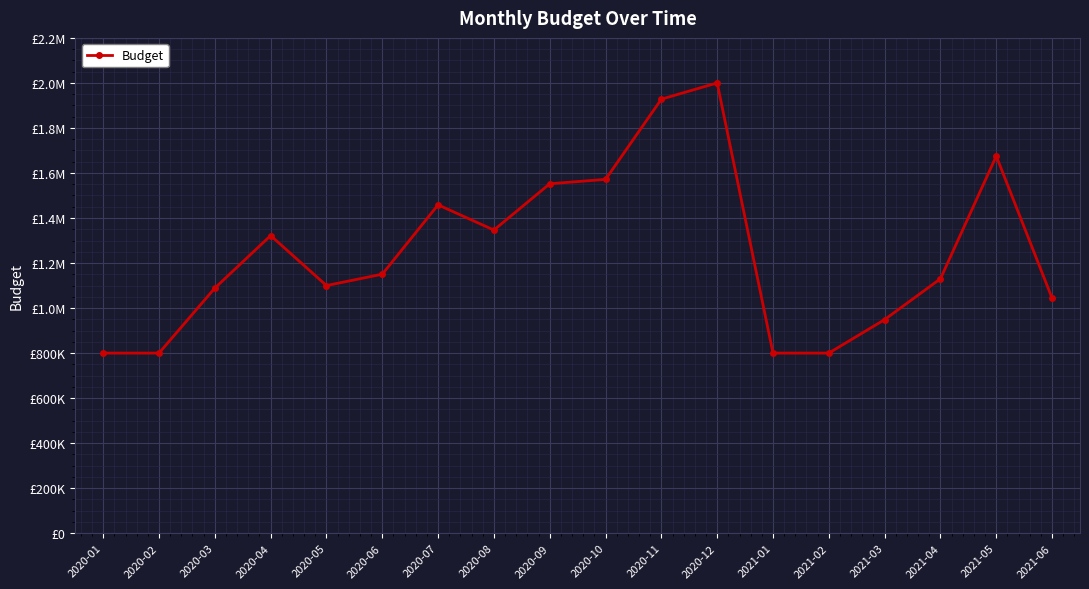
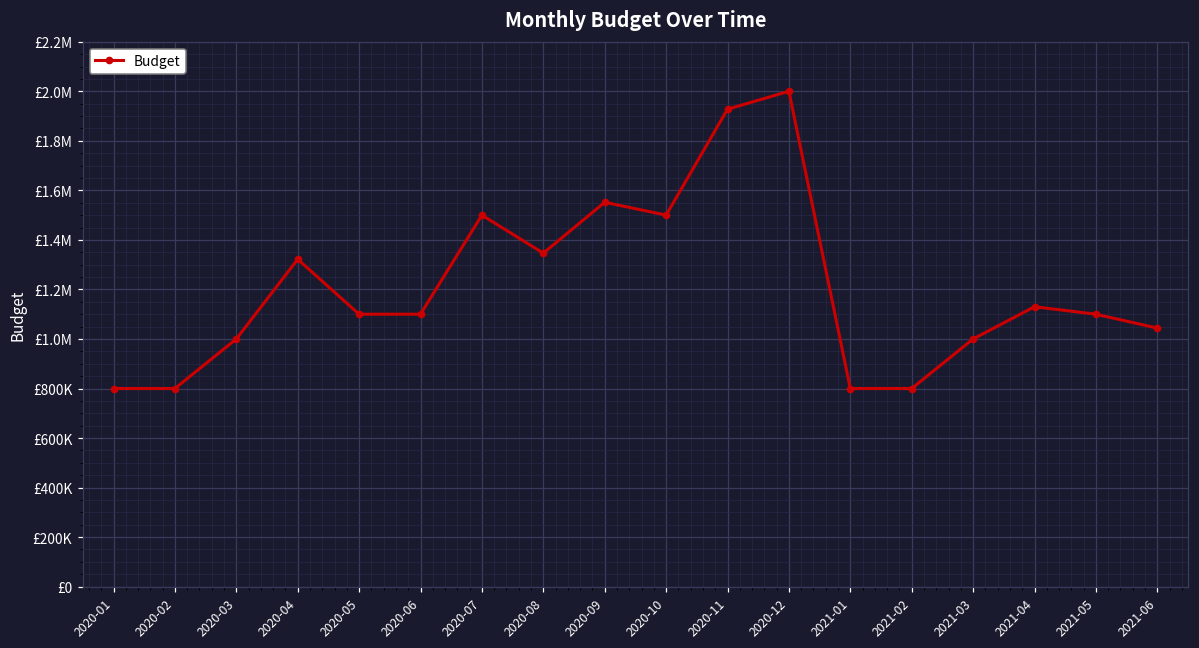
2020-03: £1090000 -> £1000000
2020-06: £1150000 -> £1100000
2020-07: £1460000 -> £1500000
2020-10: £1570000 -> £1500000
2021-03: £950000 -> £1000000
2021-05: £1680000 -> £1100000
